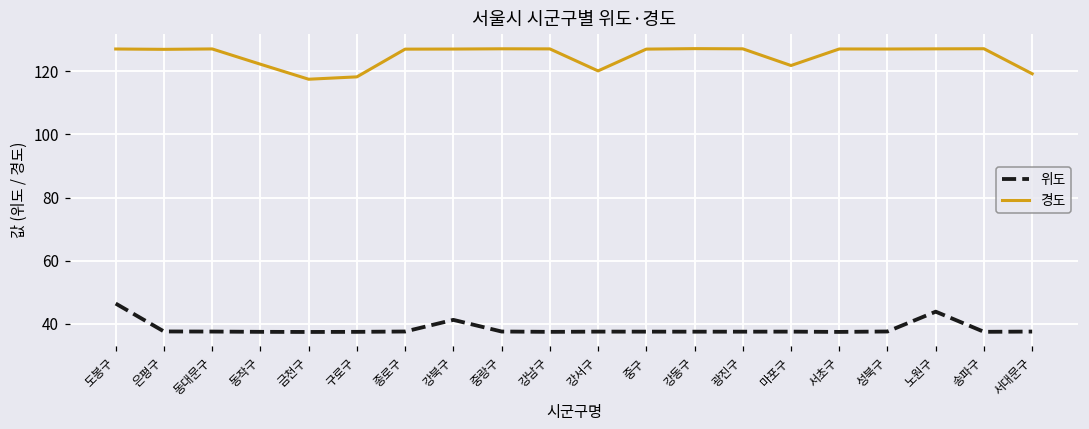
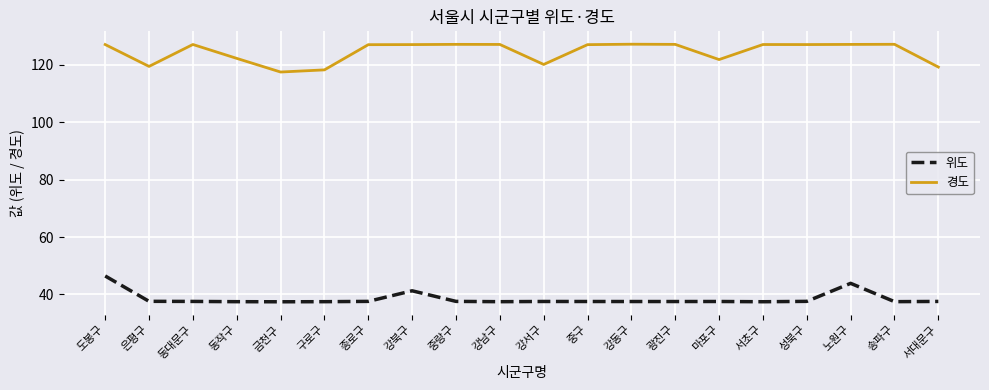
경도, 은평구: 127 -> 119
